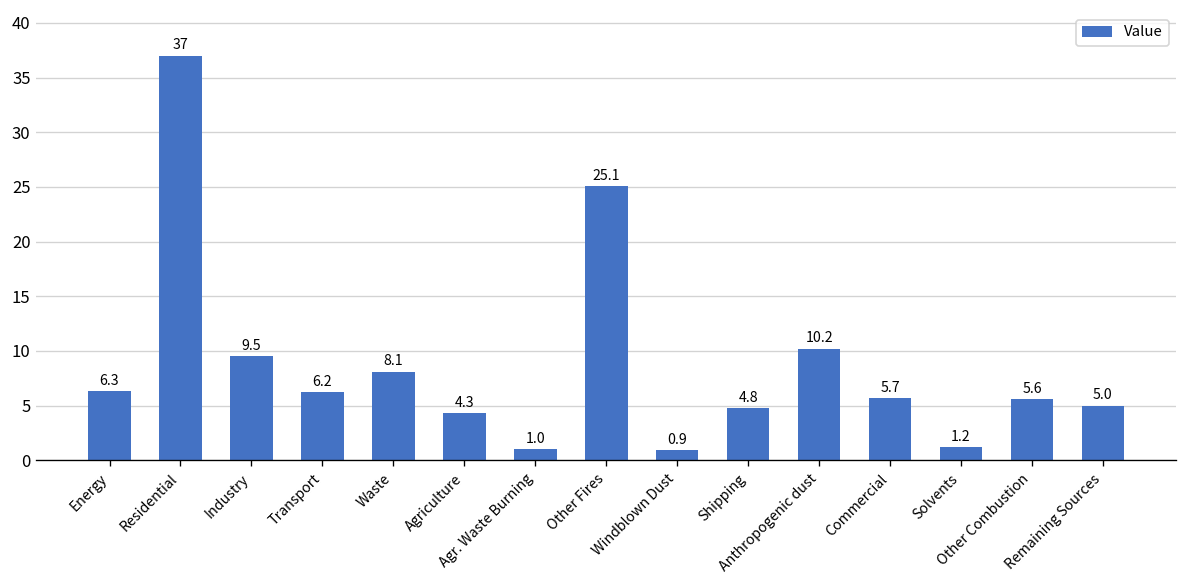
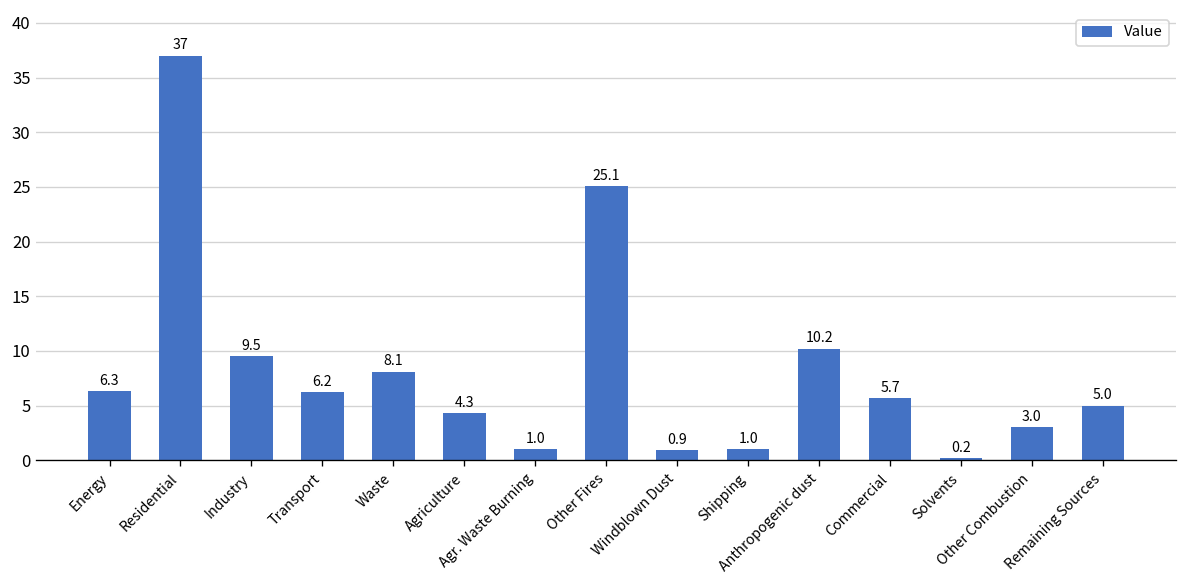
Shipping: 4.8 -> 1.0
Solvents: 1.2 -> 0.2
Other Combustion: 5.6 -> 3.0
